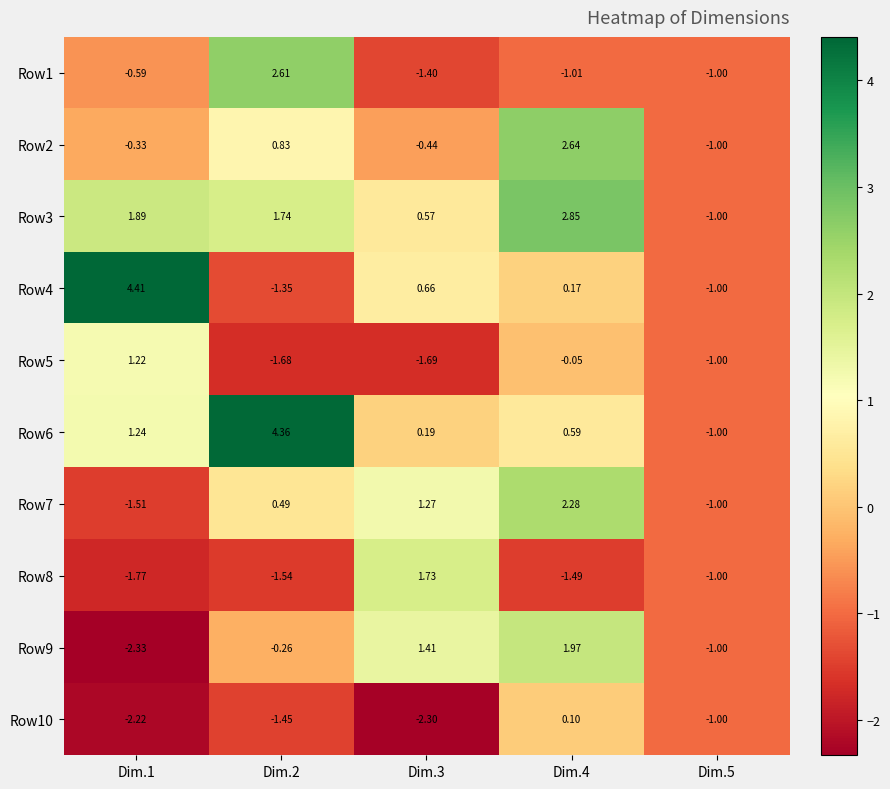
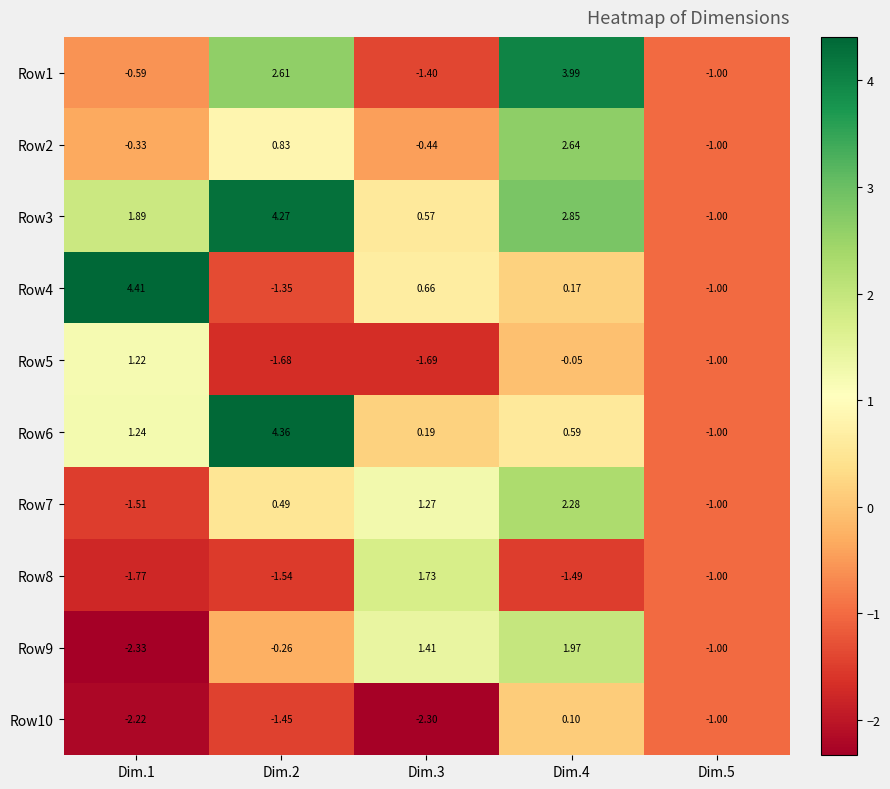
Row1, Dim.4: -1.01 -> 3.99
Row3, Dim.2: 1.74 -> 4.27
